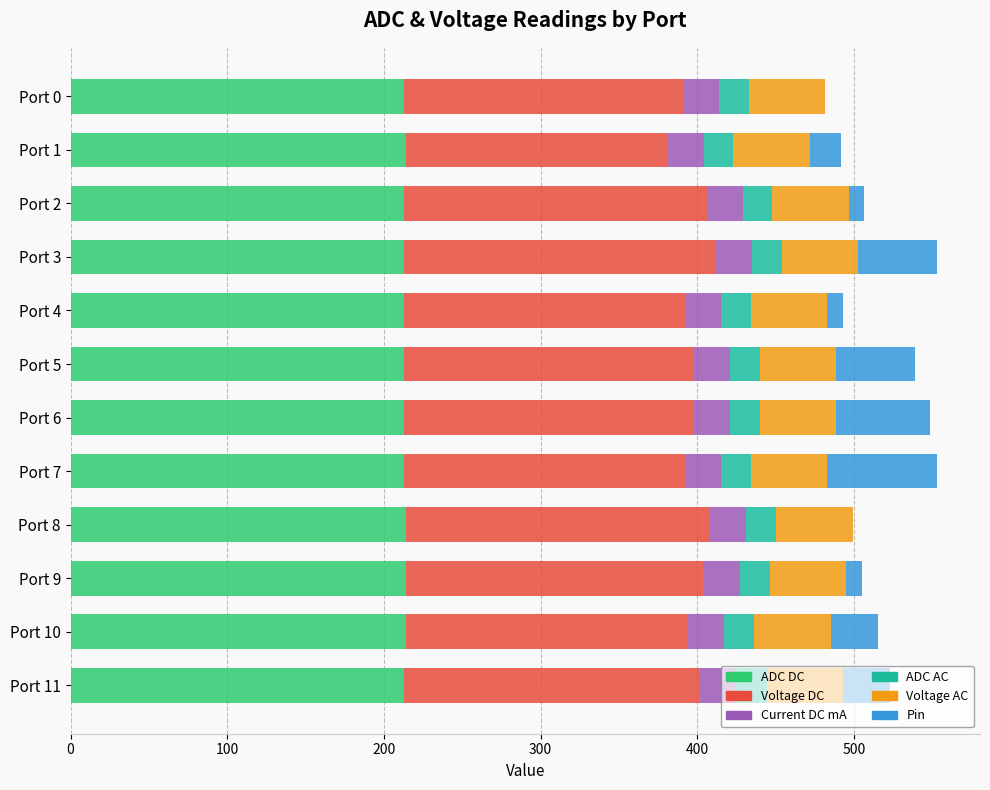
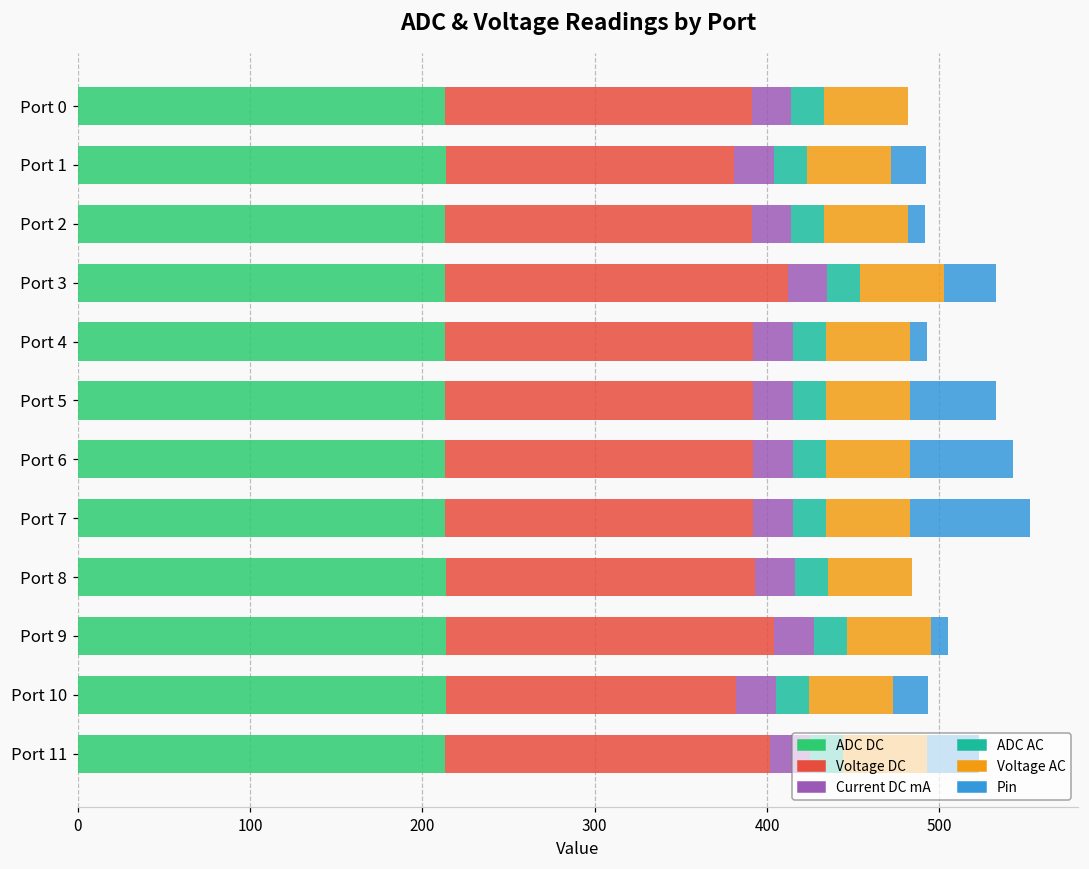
Voltage DC, Port 2: 193 -> 178
Pin, Port 3: 50 -> 30
Voltage DC, Port 5: 185 -> 179
Voltage DC, Port 6: 185 -> 179
Voltage DC, Port 8: 194 -> 179
Voltage DC, Port 10: 180 -> 168
Pin, Port 10: 30 -> 20
